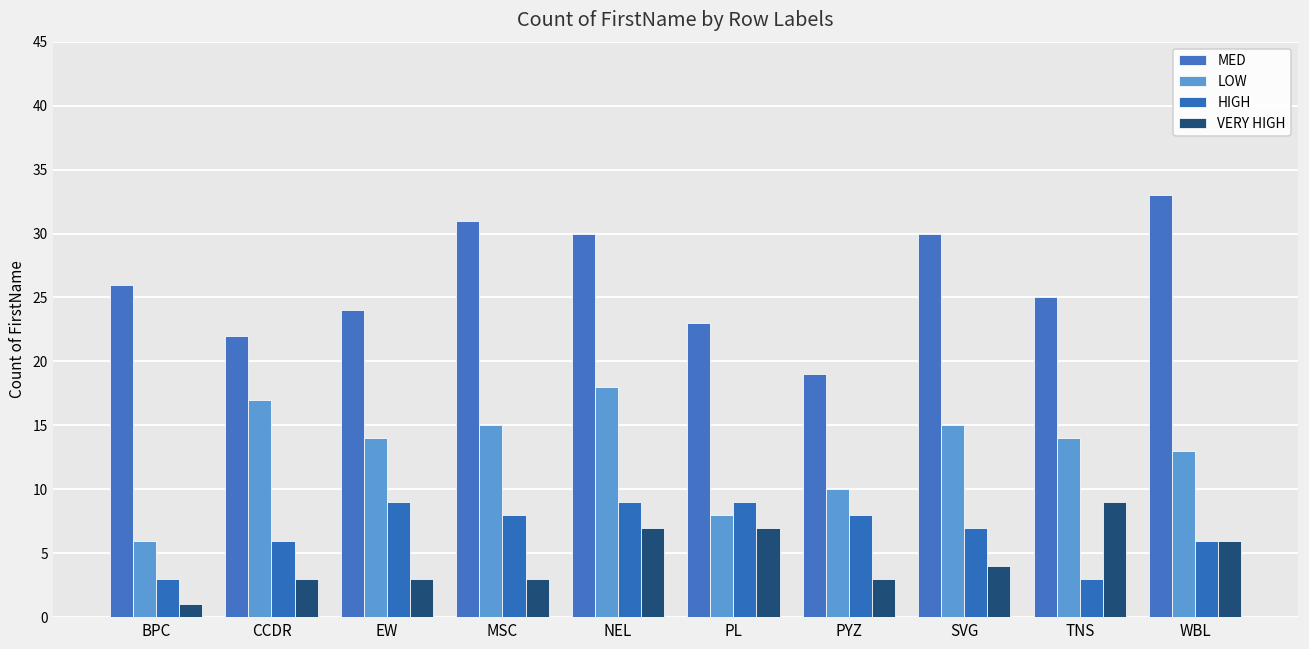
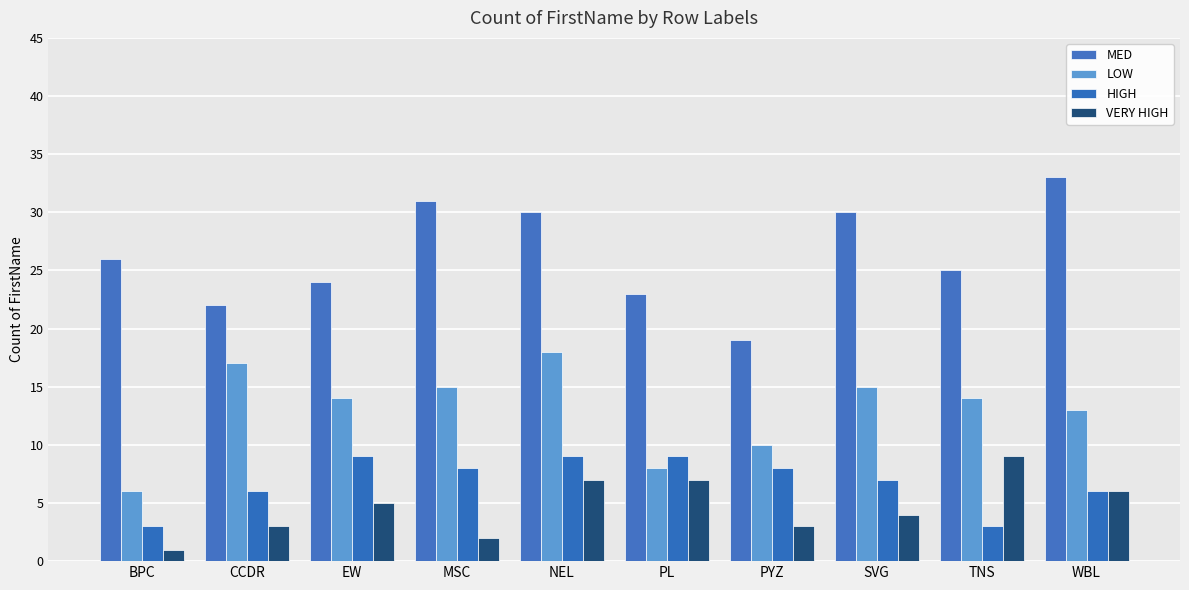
VERY HIGH, EW: 3 -> 5
VERY HIGH, MSC: 3 -> 2
